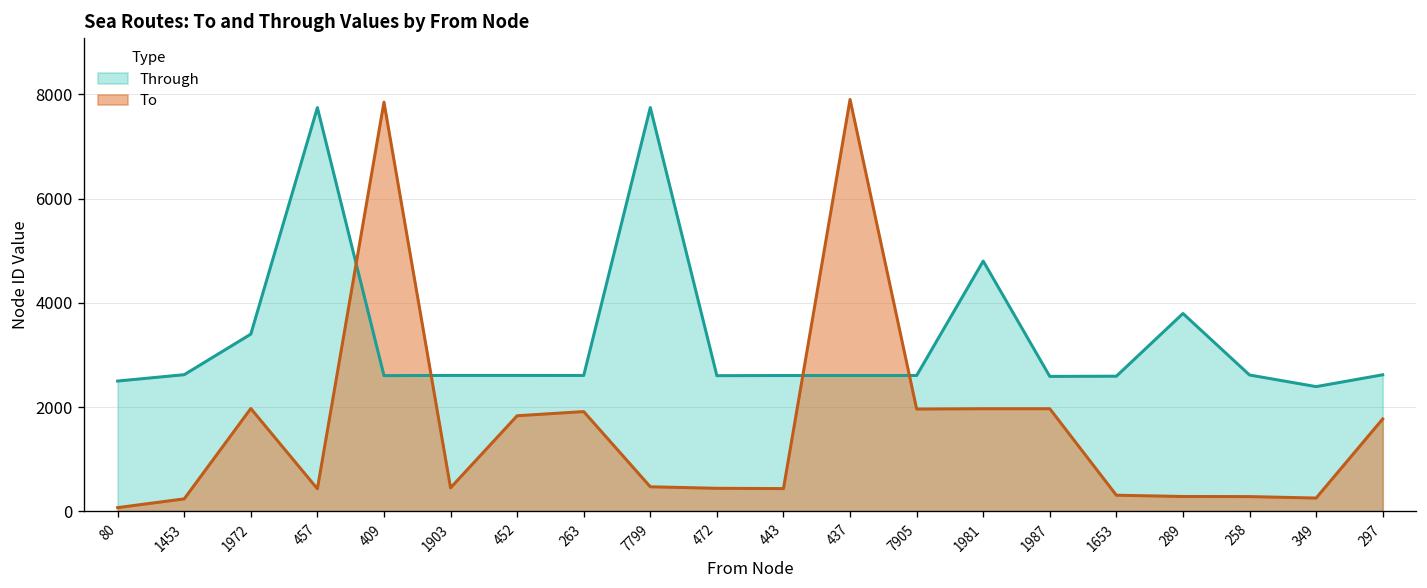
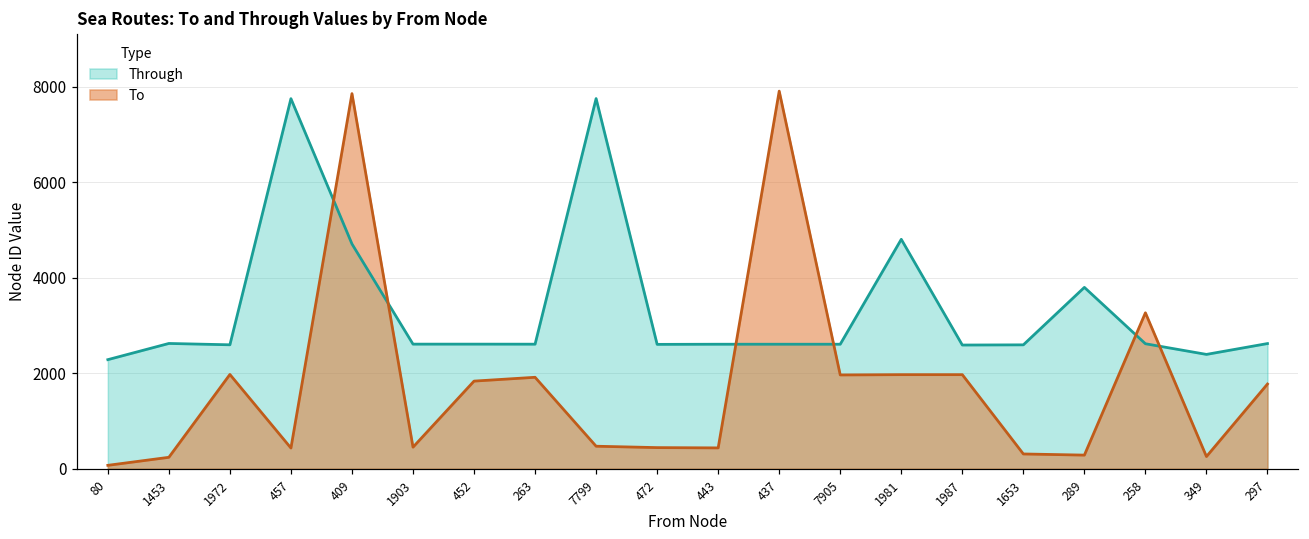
Through, 80: 2500 -> 2300
Through, 1972: 3400 -> 2600
Through, 409: 2600 -> 4700
To, 258: 300 -> 3300
